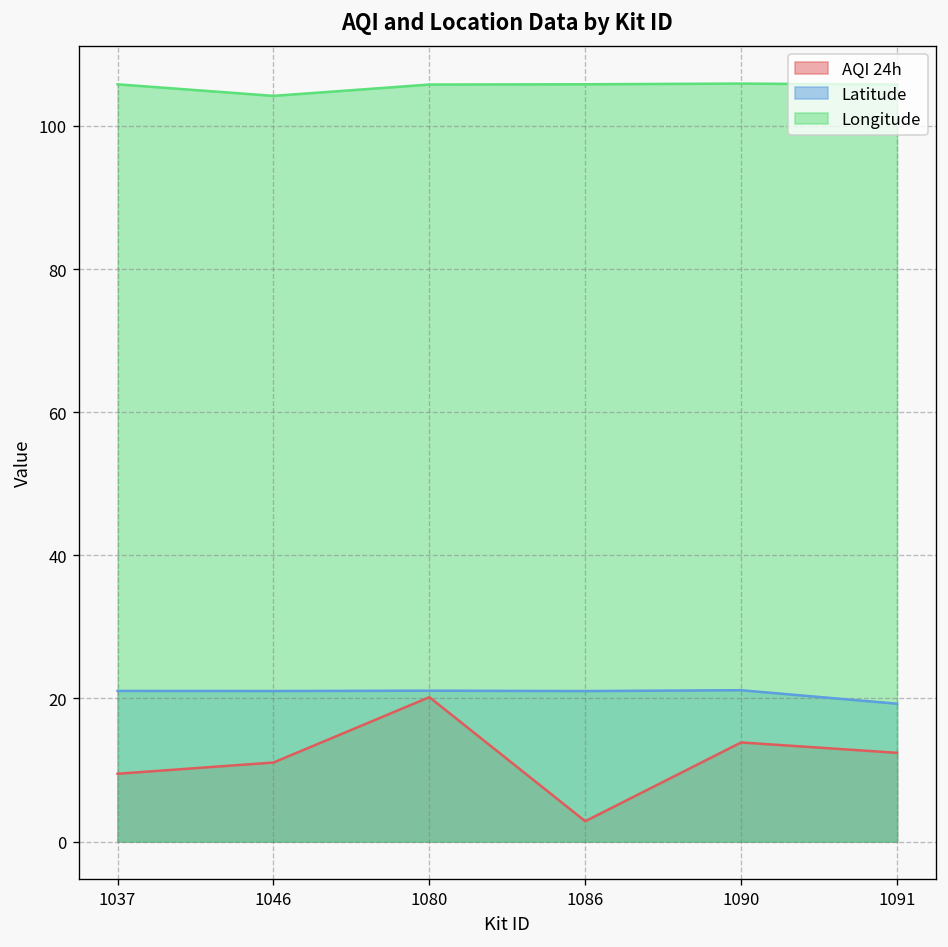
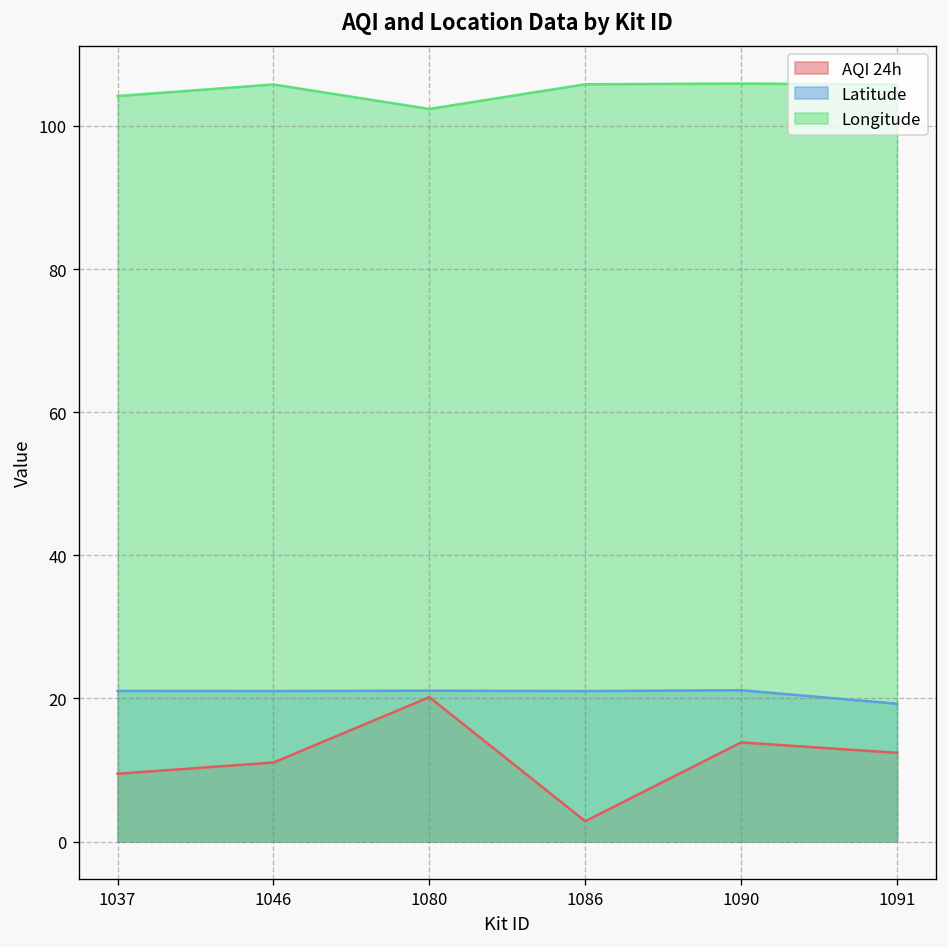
Longitude, 1037: 106 -> 104
Longitude, 1046: 104 -> 106
Longitude, 1080: 106 -> 102
